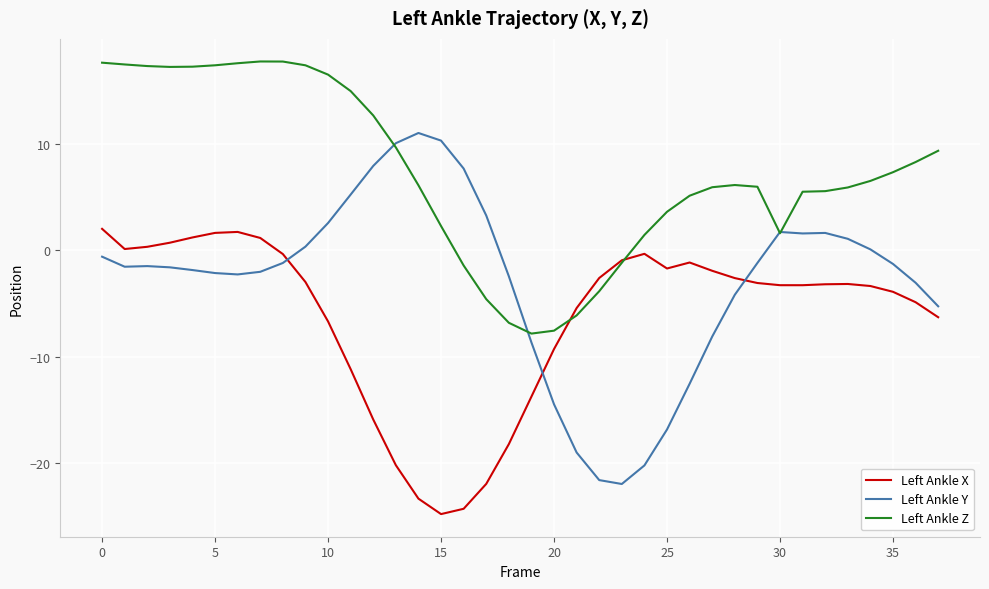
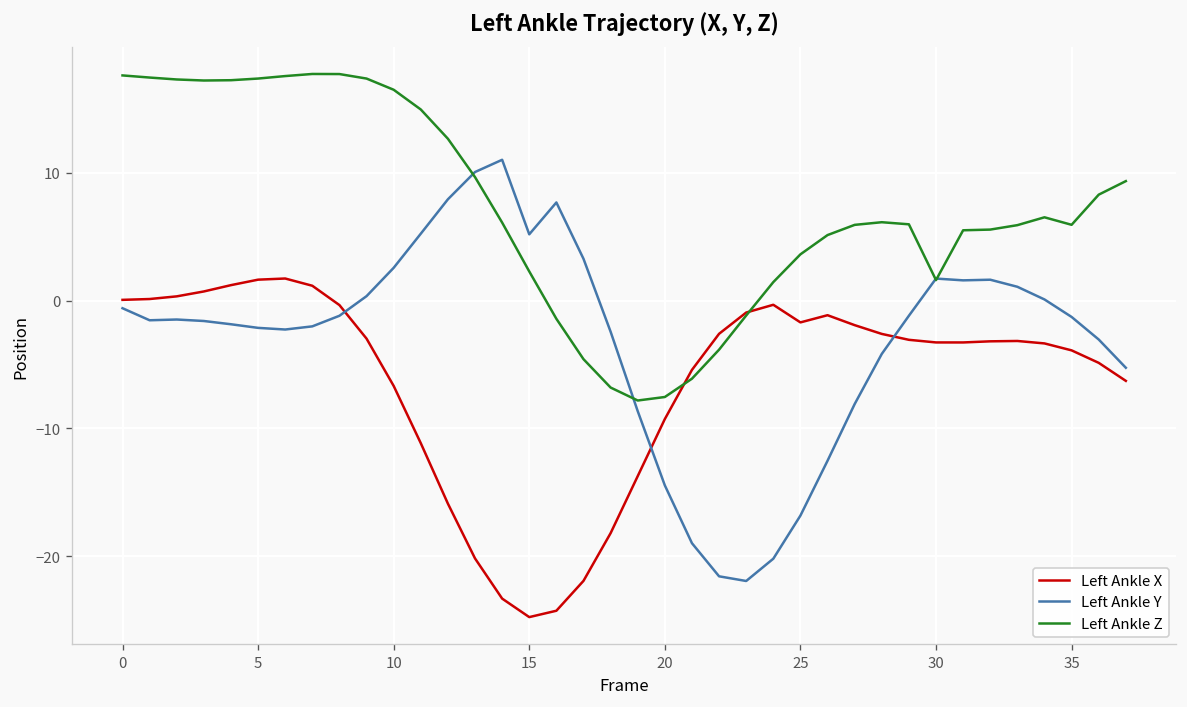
Left Ankle X, 0: 2.0 -> 0.1
Left Ankle Y, 15: 10.3 -> 5.2
Left Ankle Z, 35: 7.3 -> 5.9
